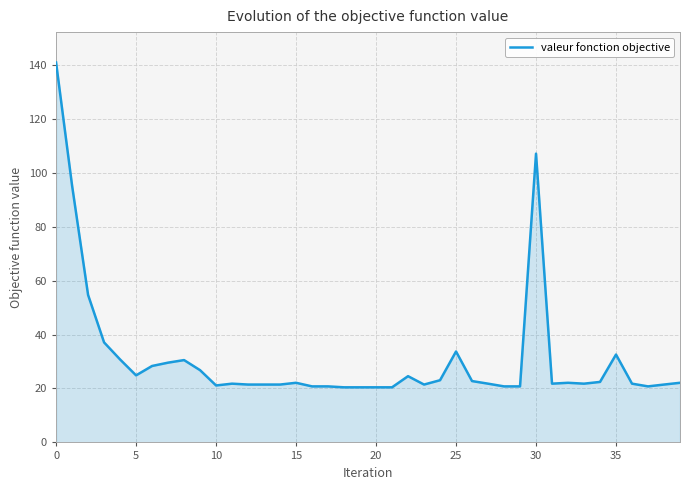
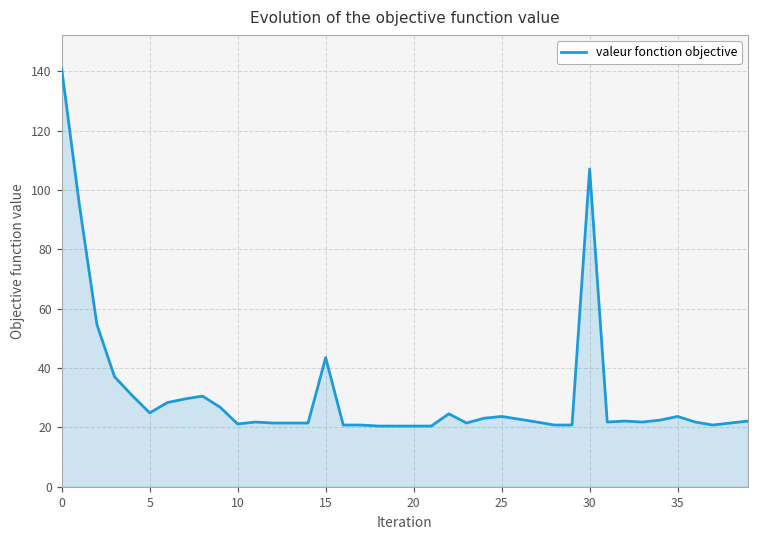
15: 22 -> 43
25: 34 -> 24
35: 33 -> 24
